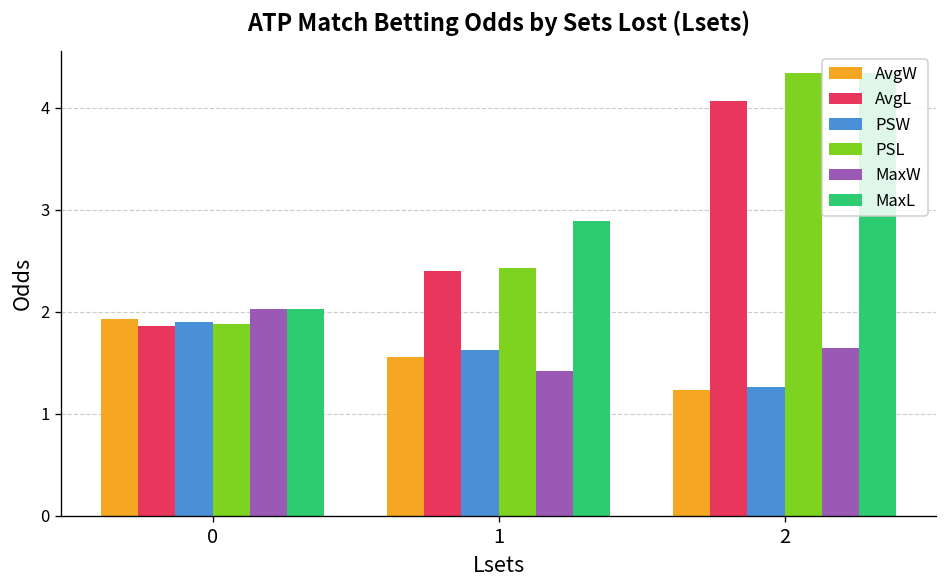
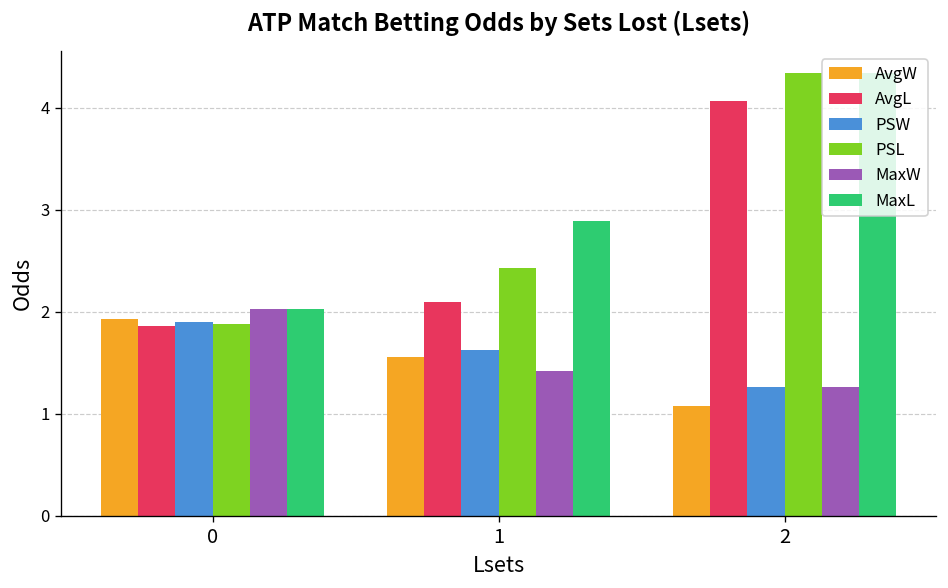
AvgL, 1: 2.4 -> 2.1
AvgW, 2: 1.2 -> 1.1
MaxW, 2: 1.6 -> 1.3
